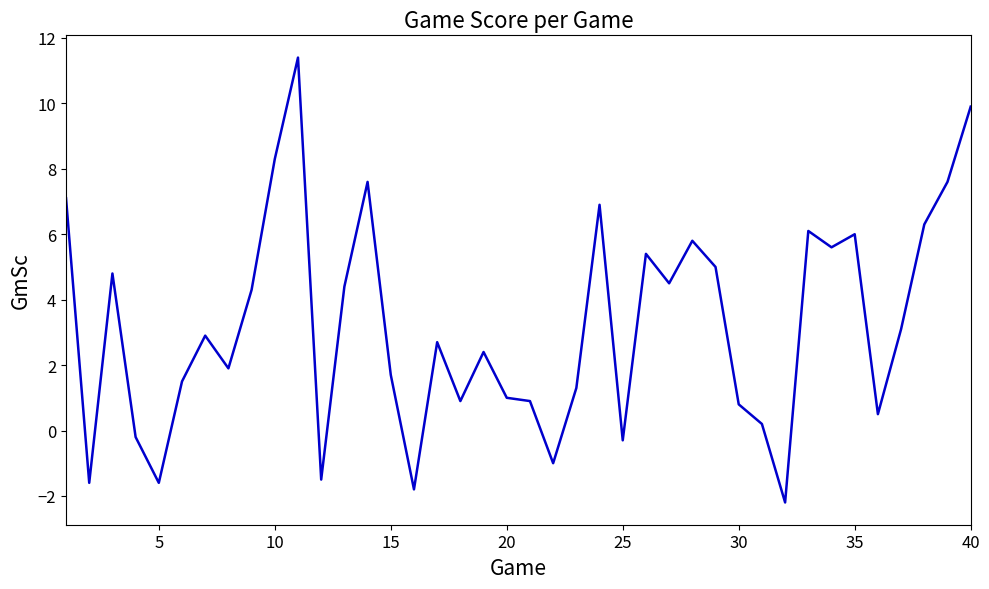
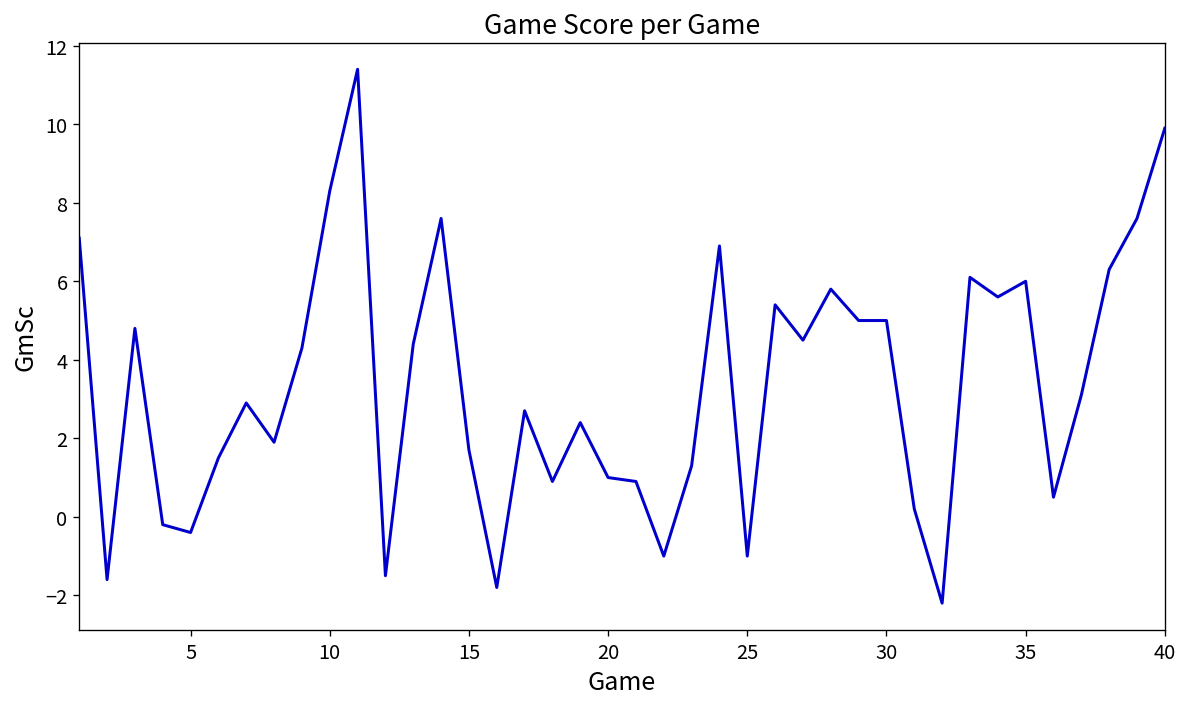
5: -1.6 -> -0.4
25: -0.3 -> -1.0
30: 0.8 -> 5.0
